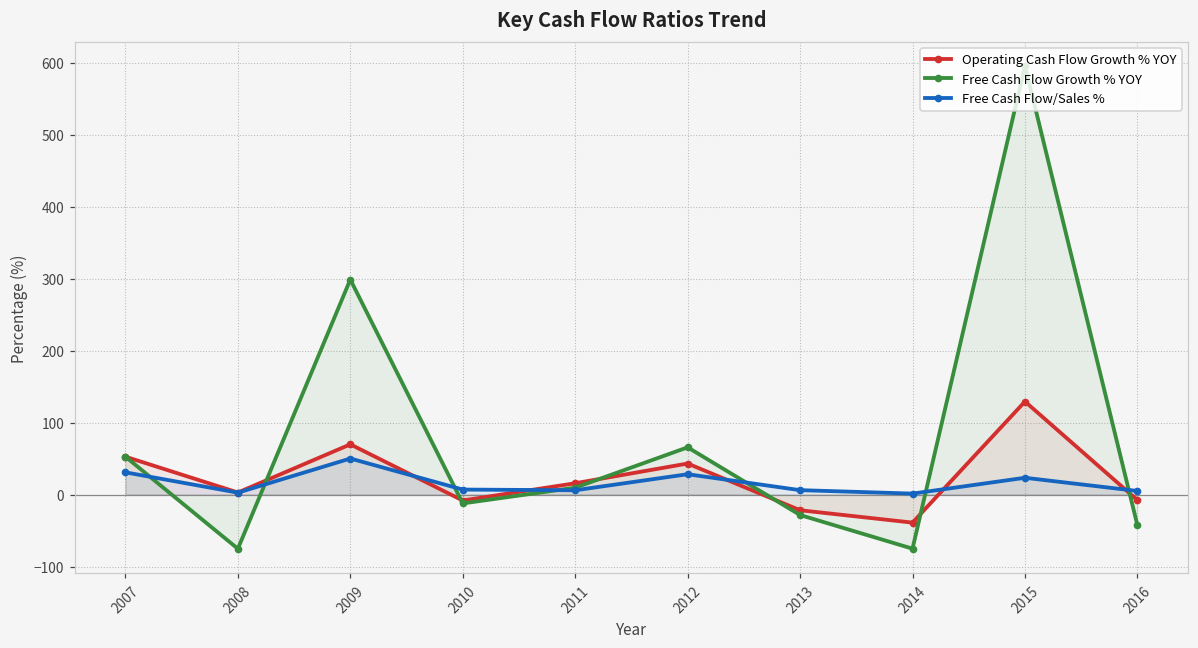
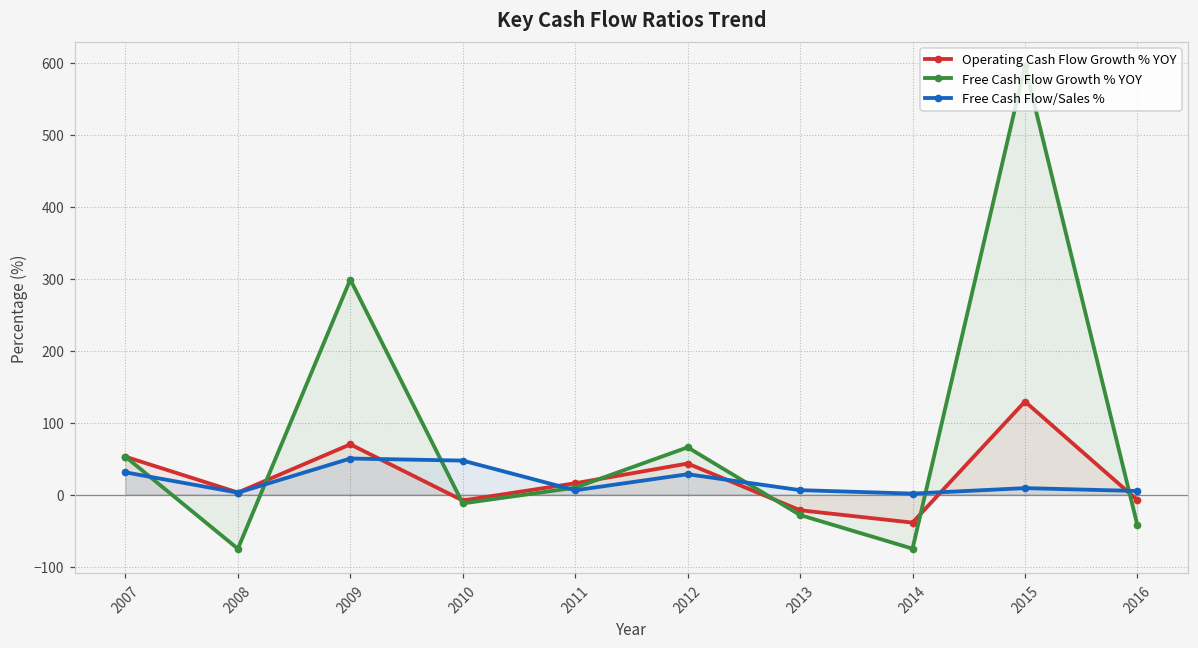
Free Cash Flow/Sales %, 2010: 10 -> 50
Free Cash Flow/Sales %, 2015: 20 -> 10
